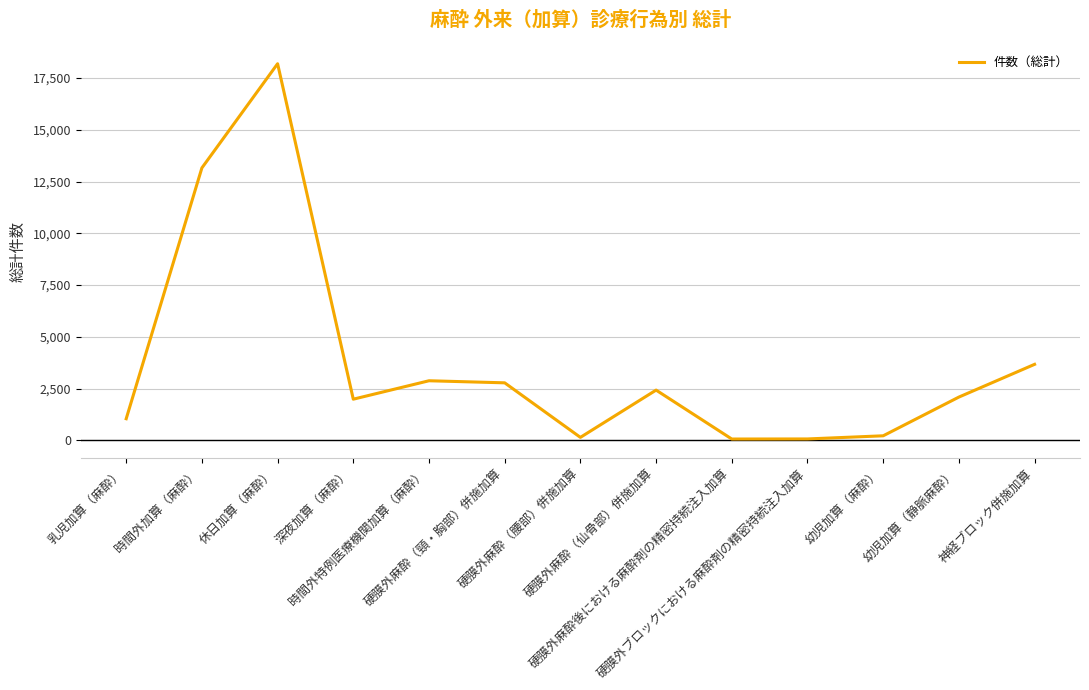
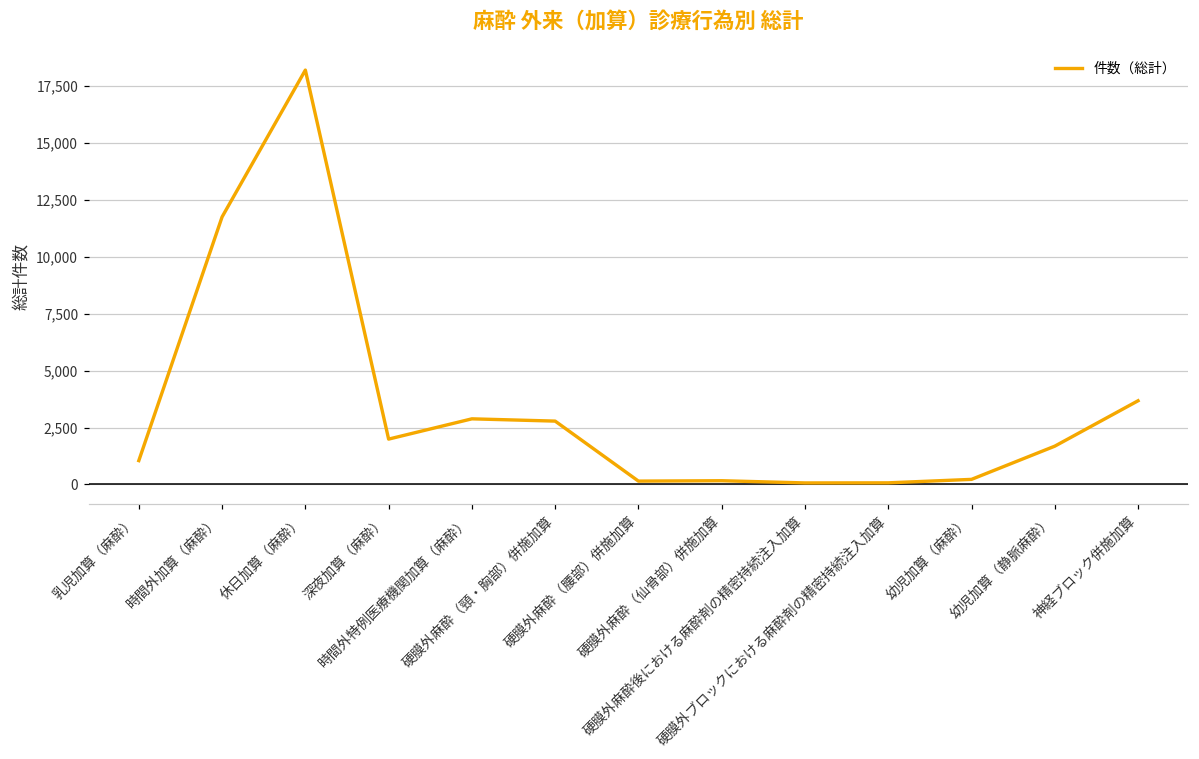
時間外加算（麻酔）: 13,200 -> 11,700
硬膜外麻酔（仙骨部）併施加算: 2,400 -> 200
幼児加算（静脈麻酔）: 2,100 -> 1,700
